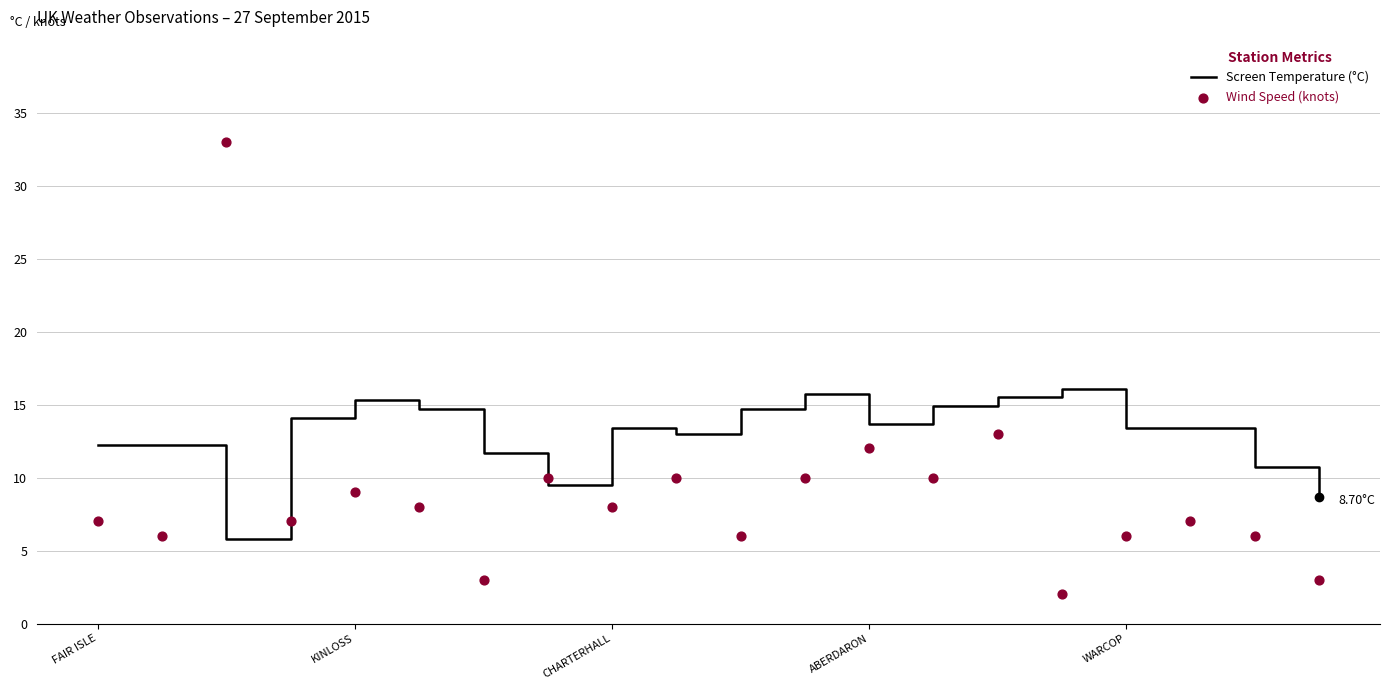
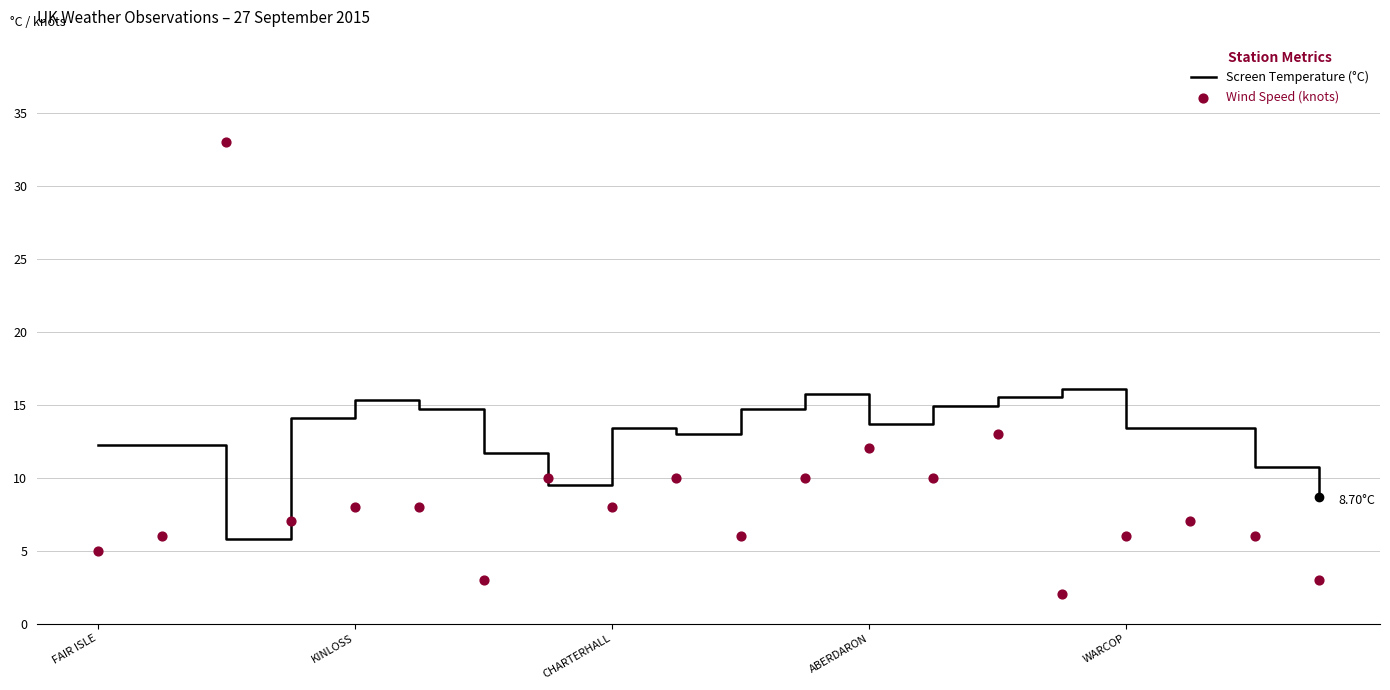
Wind Speed (knots), FAIR ISLE: 7 -> 5
Wind Speed (knots), KINLOSS: 9 -> 8
